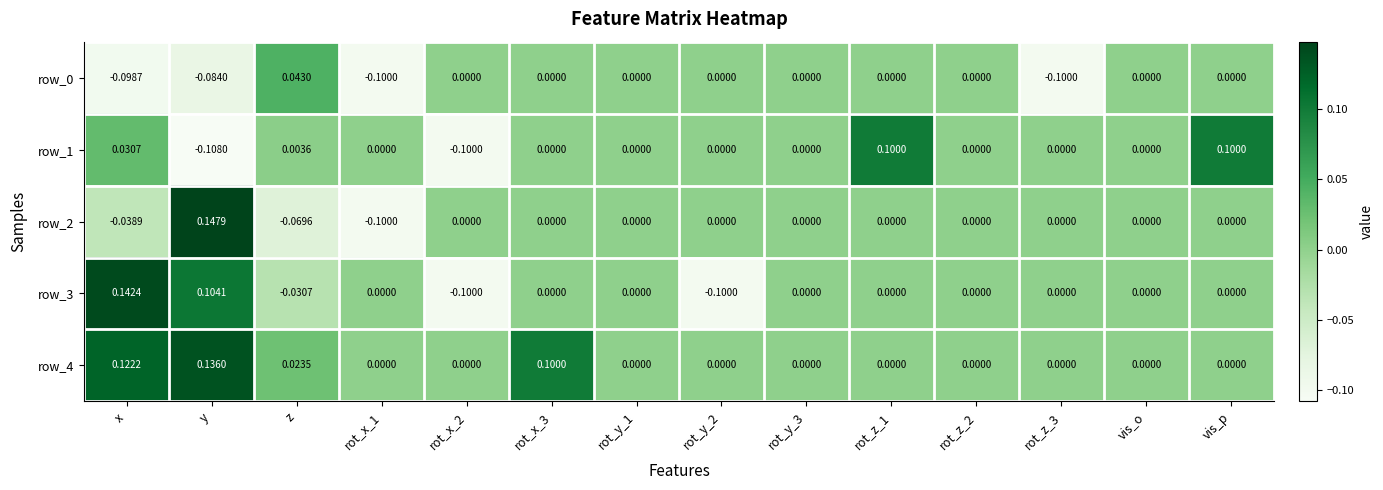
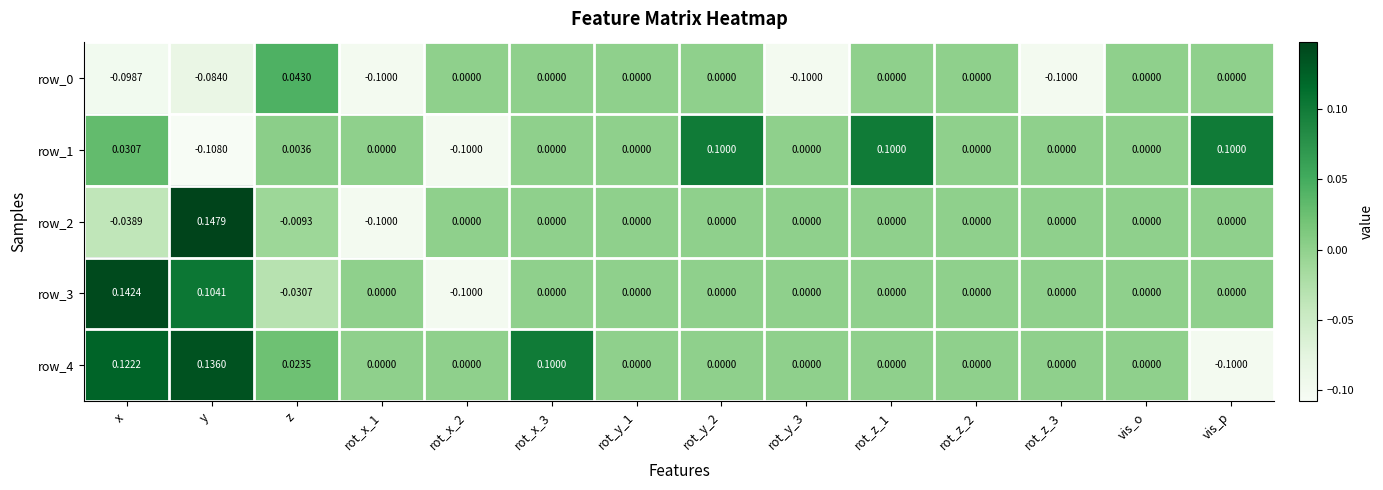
row_0, rot_y_3: 0.0000 -> -0.1000
row_1, rot_y_2: 0.0000 -> 0.1000
row_2, z: -0.0696 -> -0.0093
row_3, rot_y_2: -0.1000 -> 0.0000
row_4, vis_p: 0.0000 -> -0.1000
